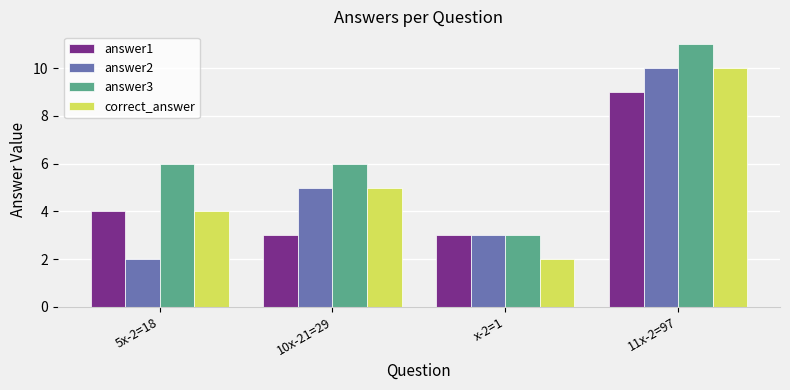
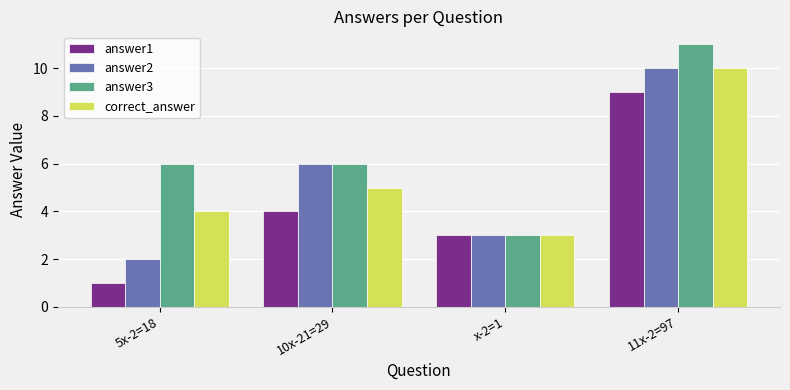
answer1, 5x-2=18: 4 -> 1
answer1, 10x-21=29: 3 -> 4
answer2, 10x-21=29: 5 -> 6
correct_answer, x-2=1: 2 -> 3
